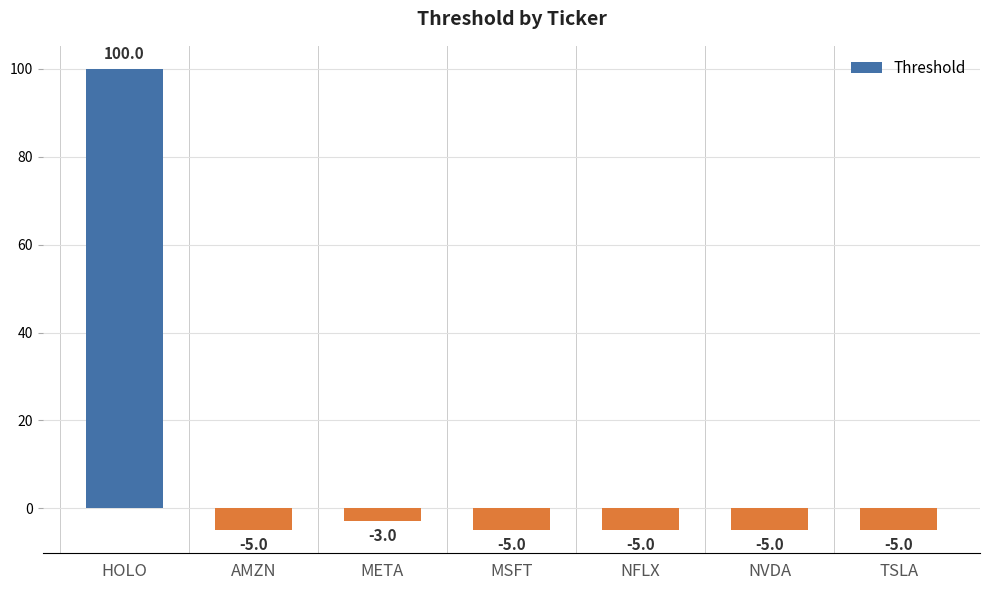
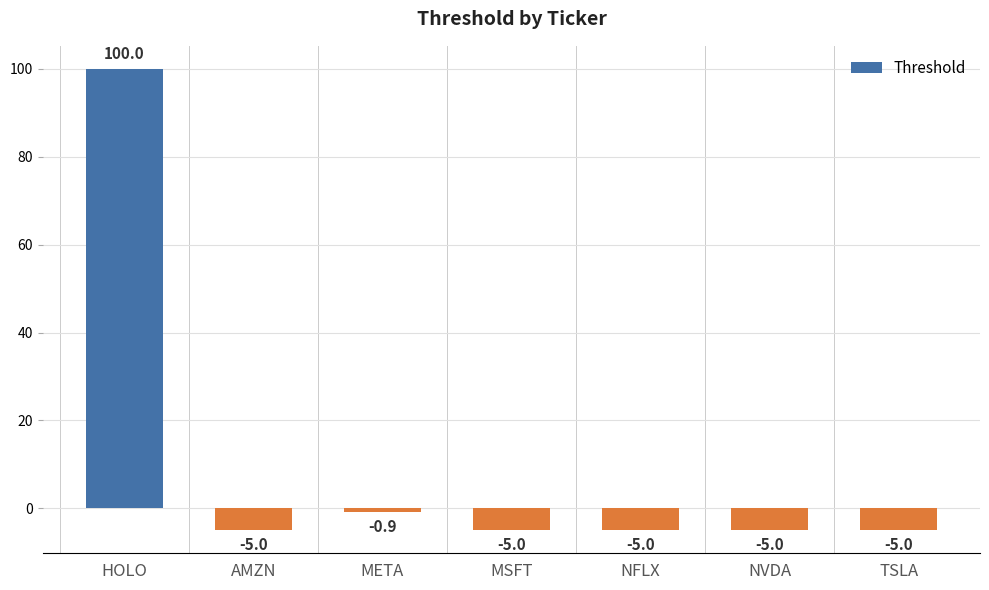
META: -3.0 -> -0.9
